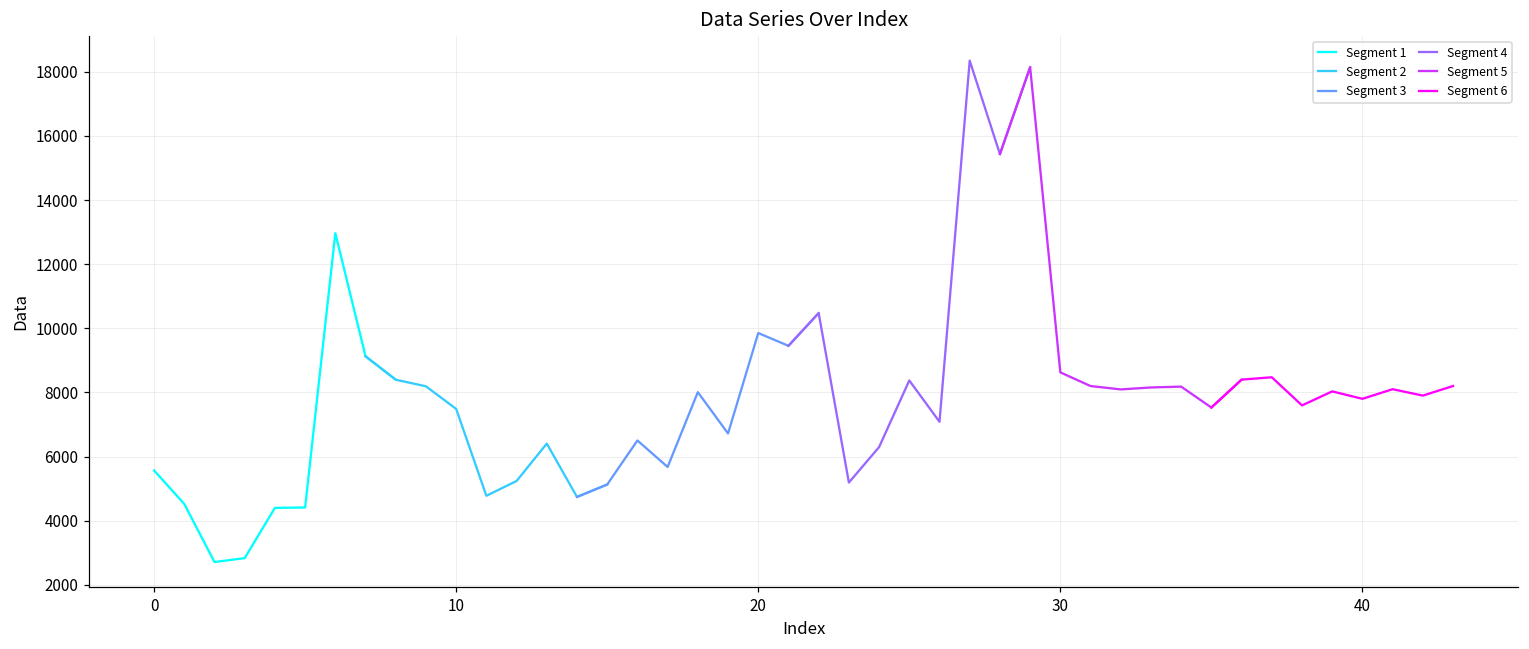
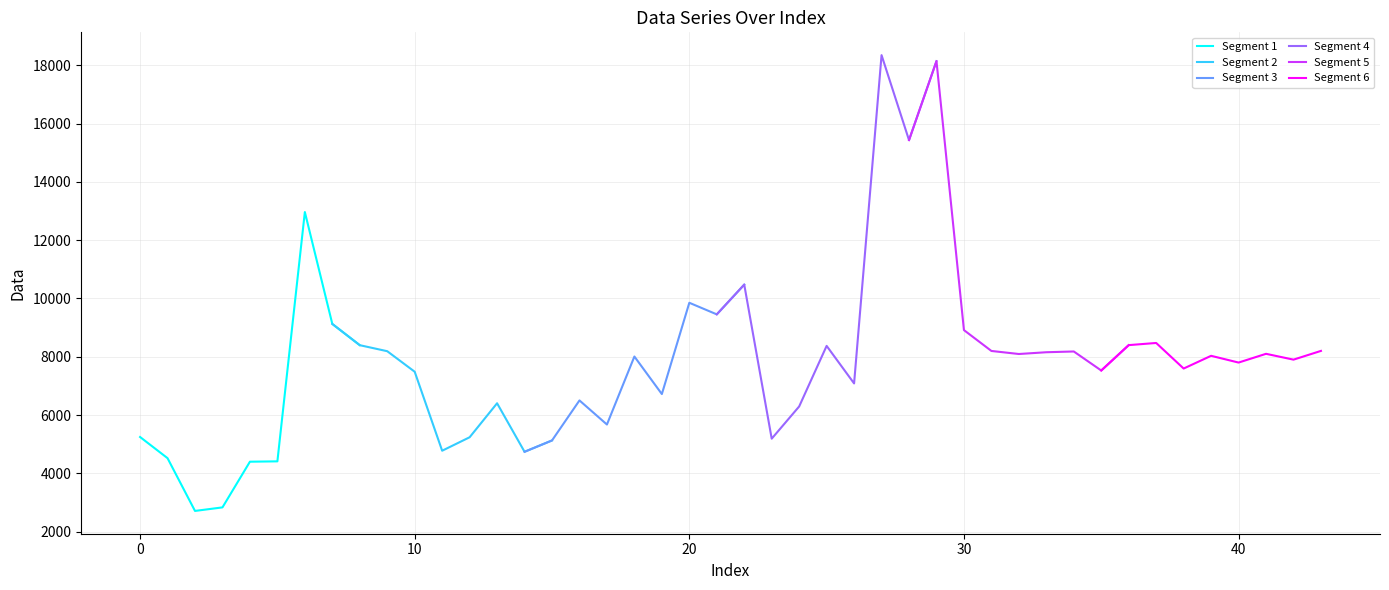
Segment 1, 0: 5600 -> 5200
Segment 5, 30: 8600 -> 8900
